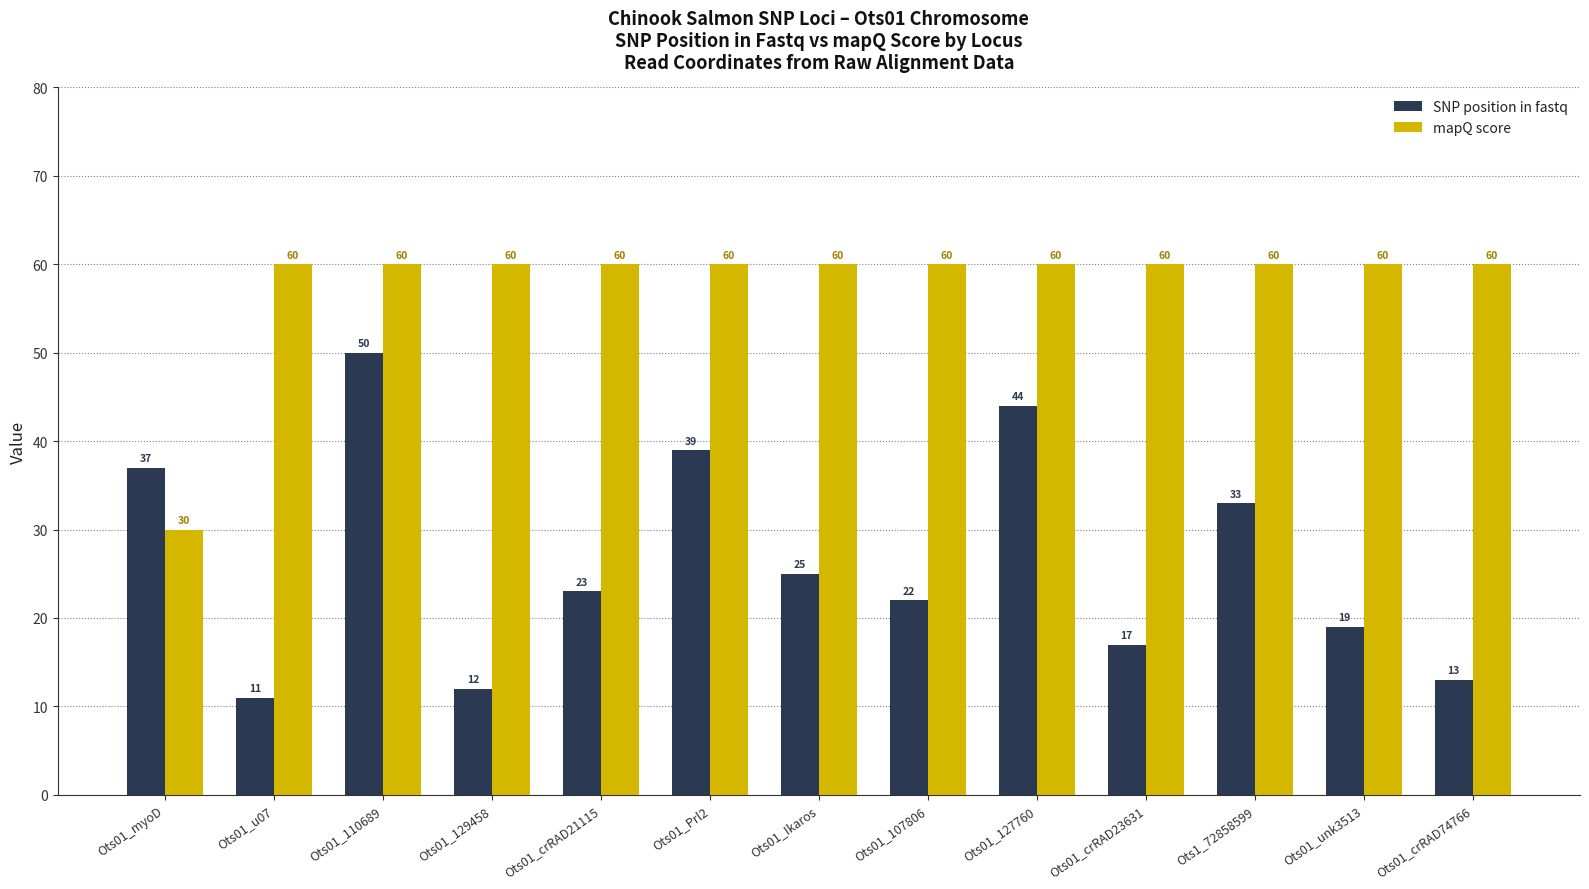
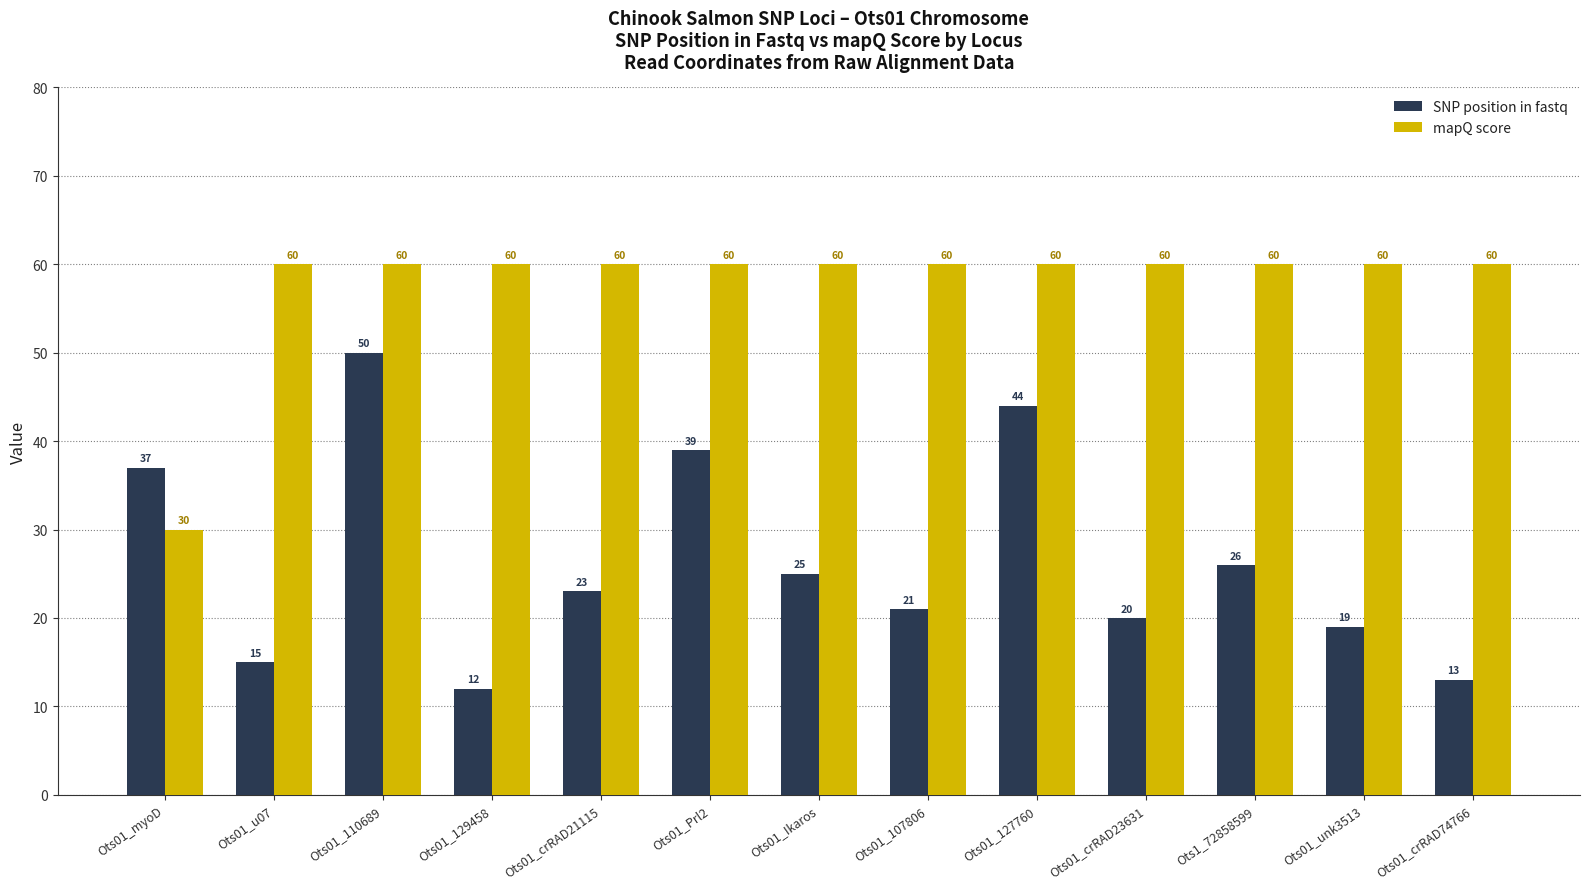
SNP position in fastq, Ots01_u07: 11 -> 15
SNP position in fastq, Ots01_107806: 22 -> 21
SNP position in fastq, Ots01_crRAD23631: 17 -> 20
SNP position in fastq, Ots1_72858599: 33 -> 26
